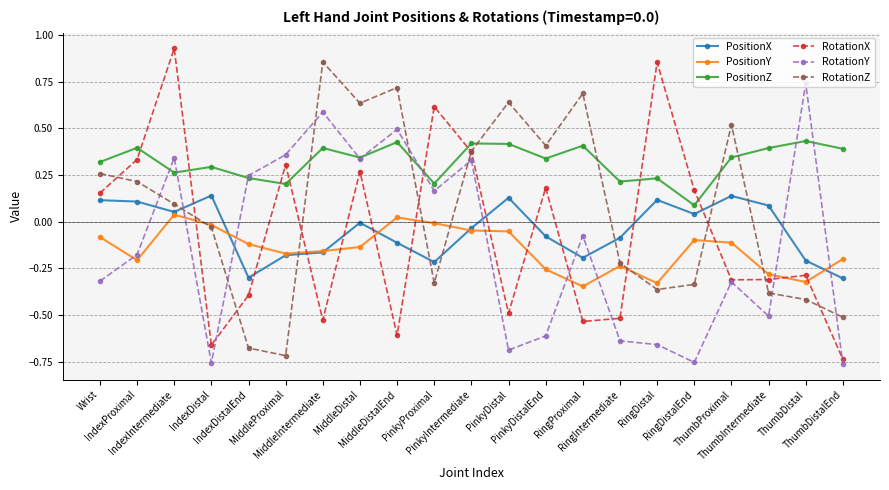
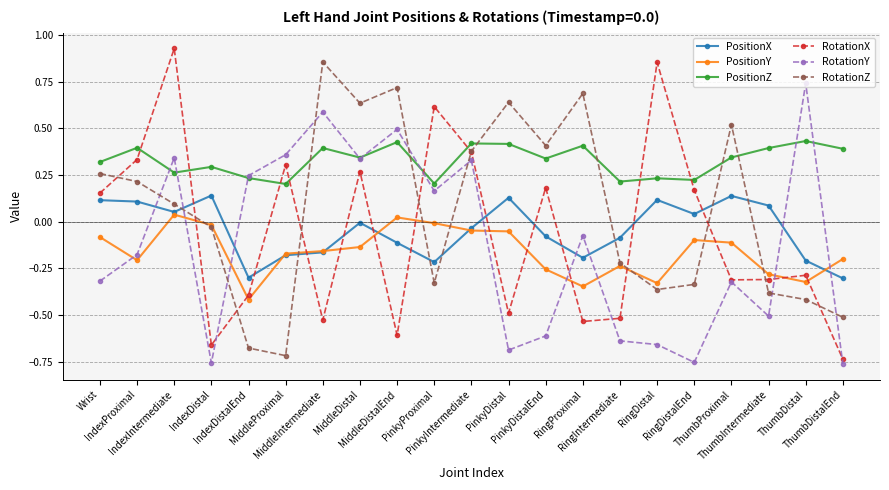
PositionY, IndexDistalEnd: -0.12 -> -0.42
PositionZ, RingDistalEnd: 0.09 -> 0.22
